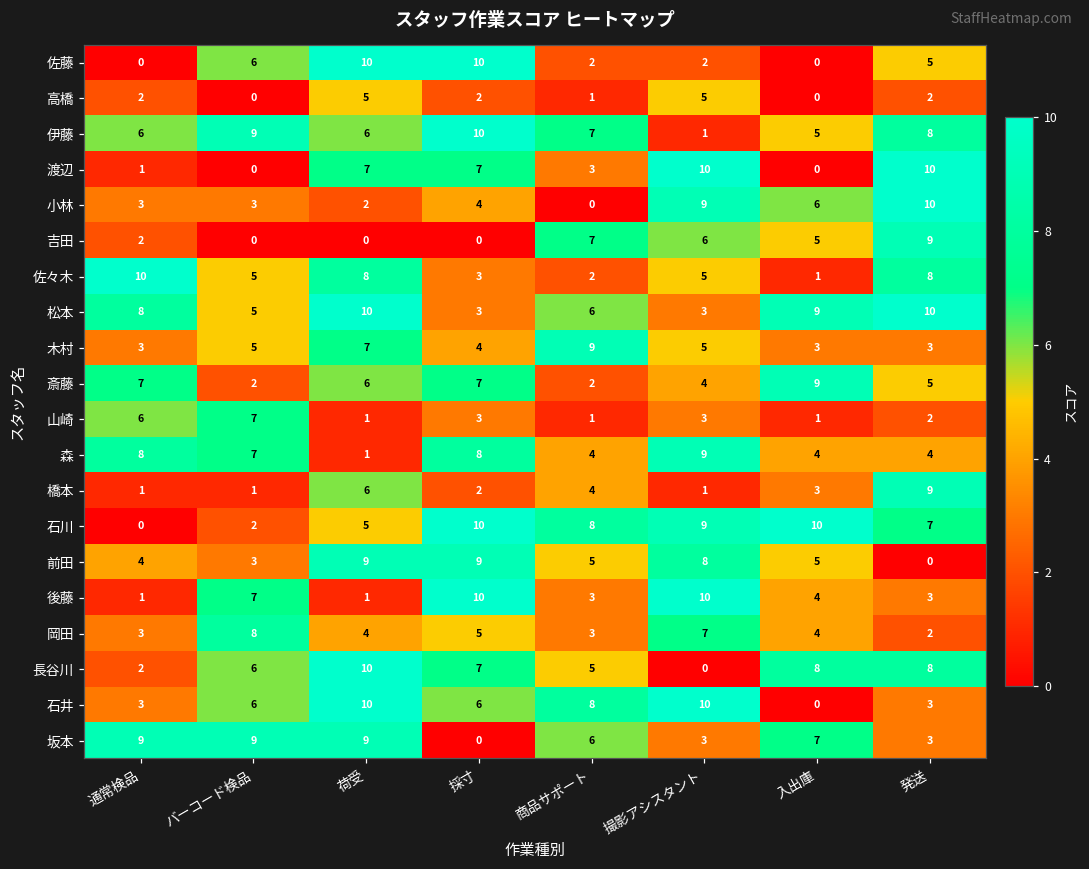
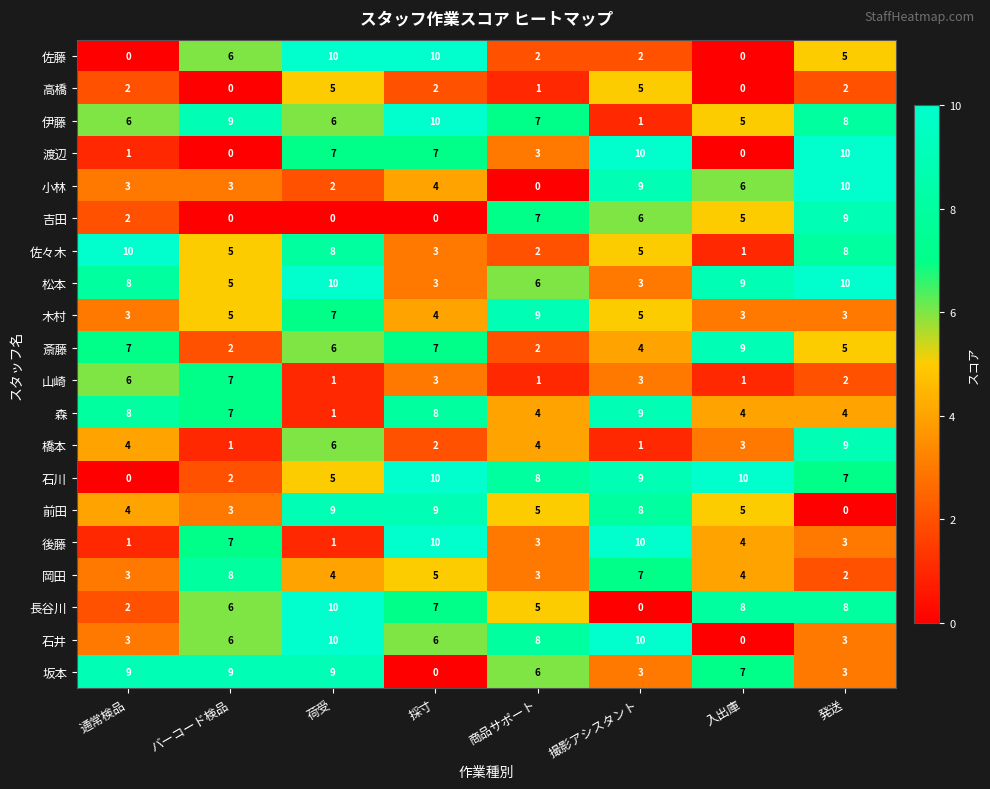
橋本, 通常検品: 1 -> 4
